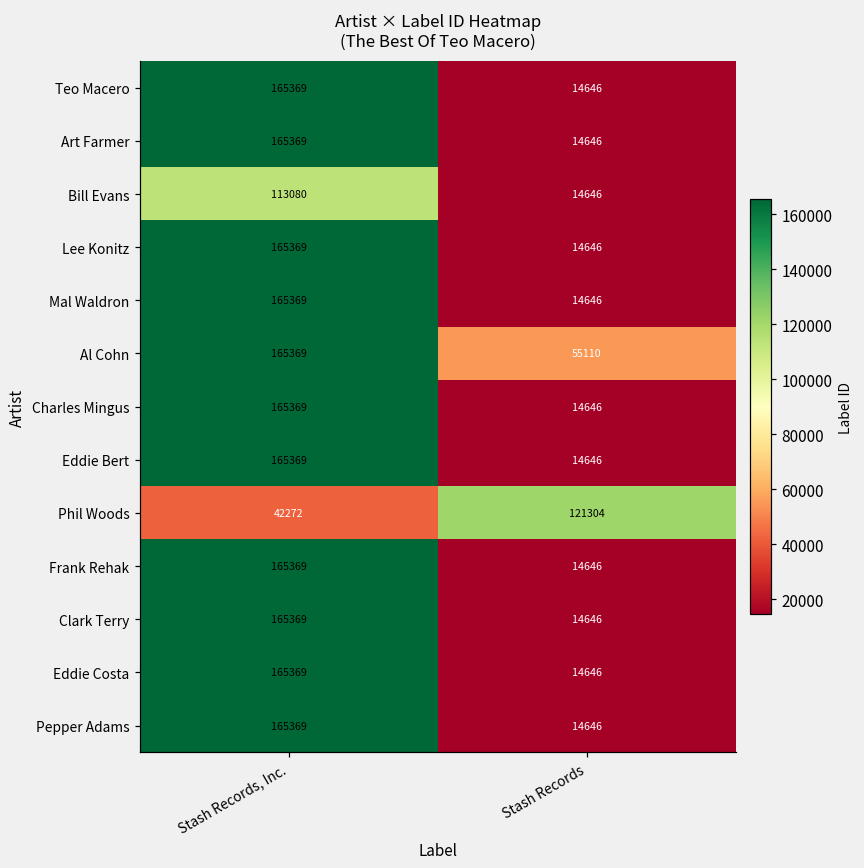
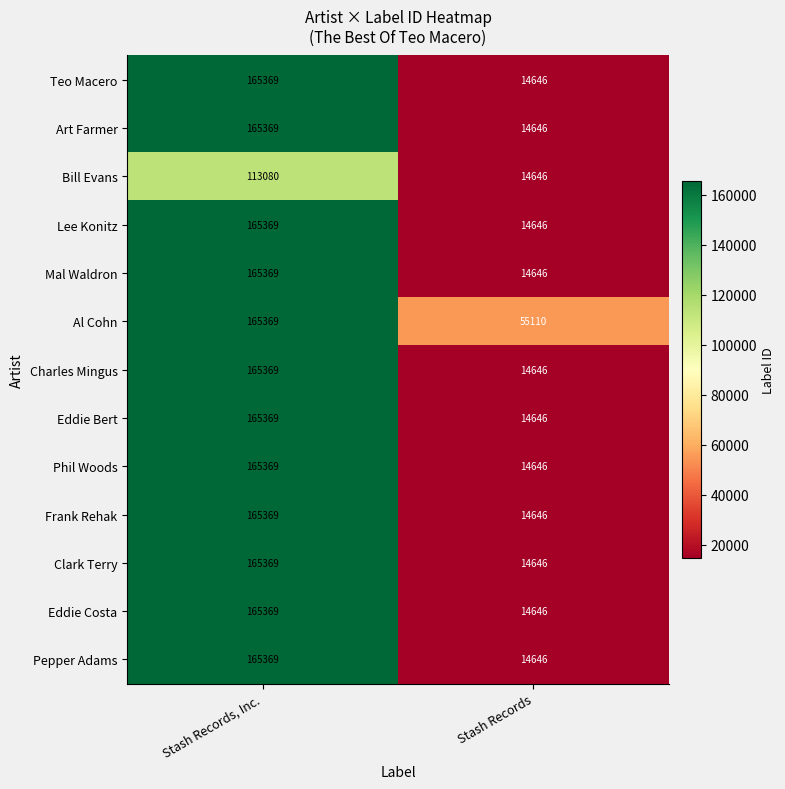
Phil Woods, Stash Records, Inc.: 42272 -> 165369
Phil Woods, Stash Records: 121304 -> 14646
